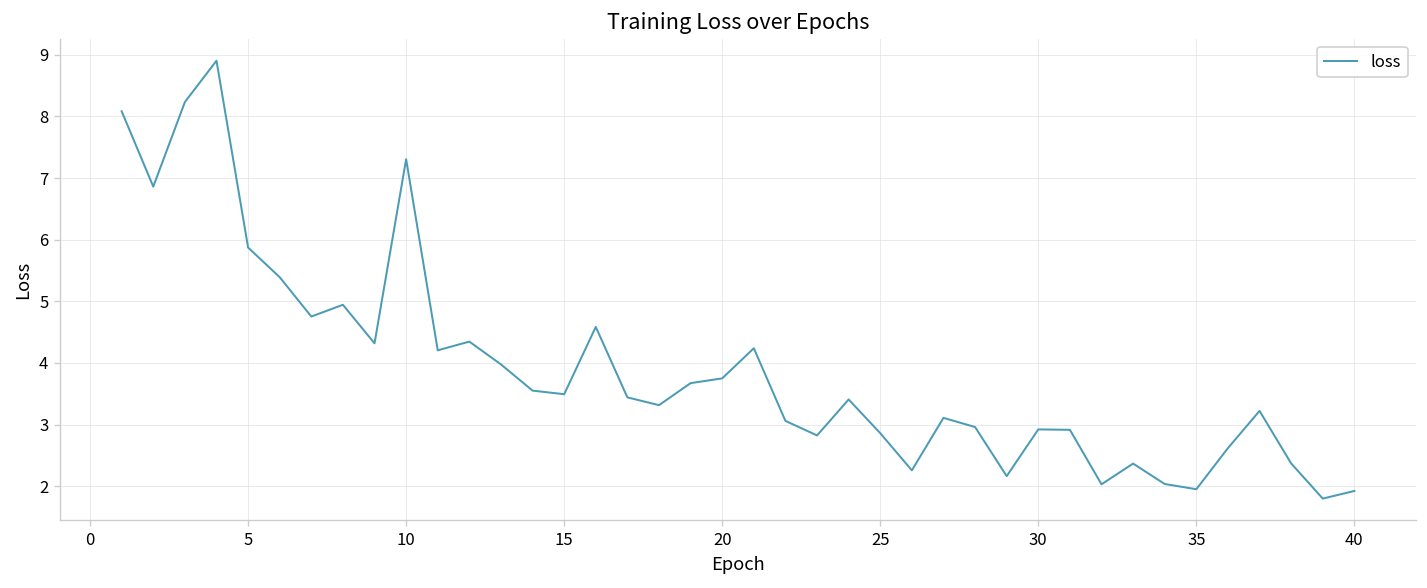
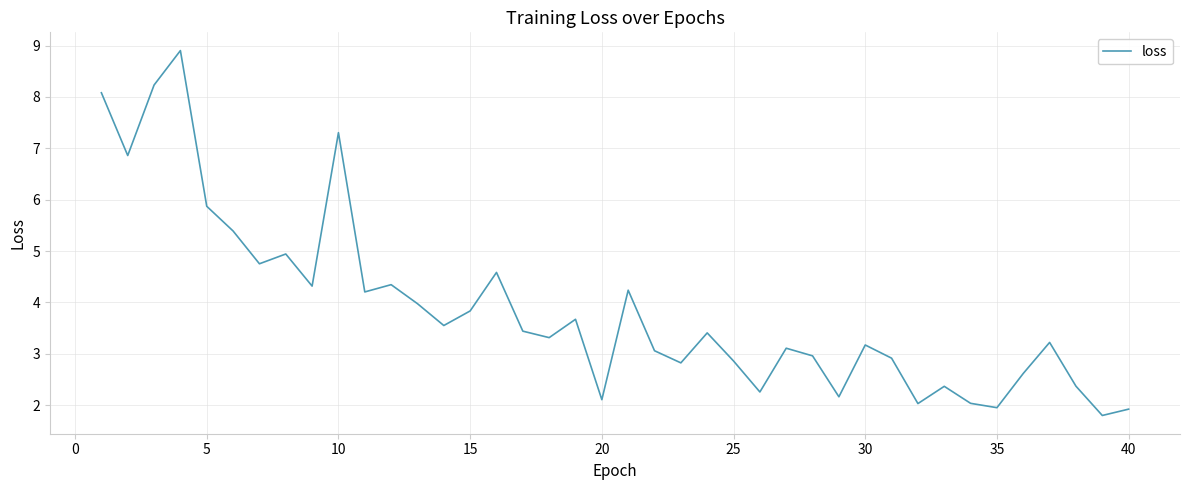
15: 3.5 -> 3.8
20: 3.8 -> 2.1
30: 2.9 -> 3.2
